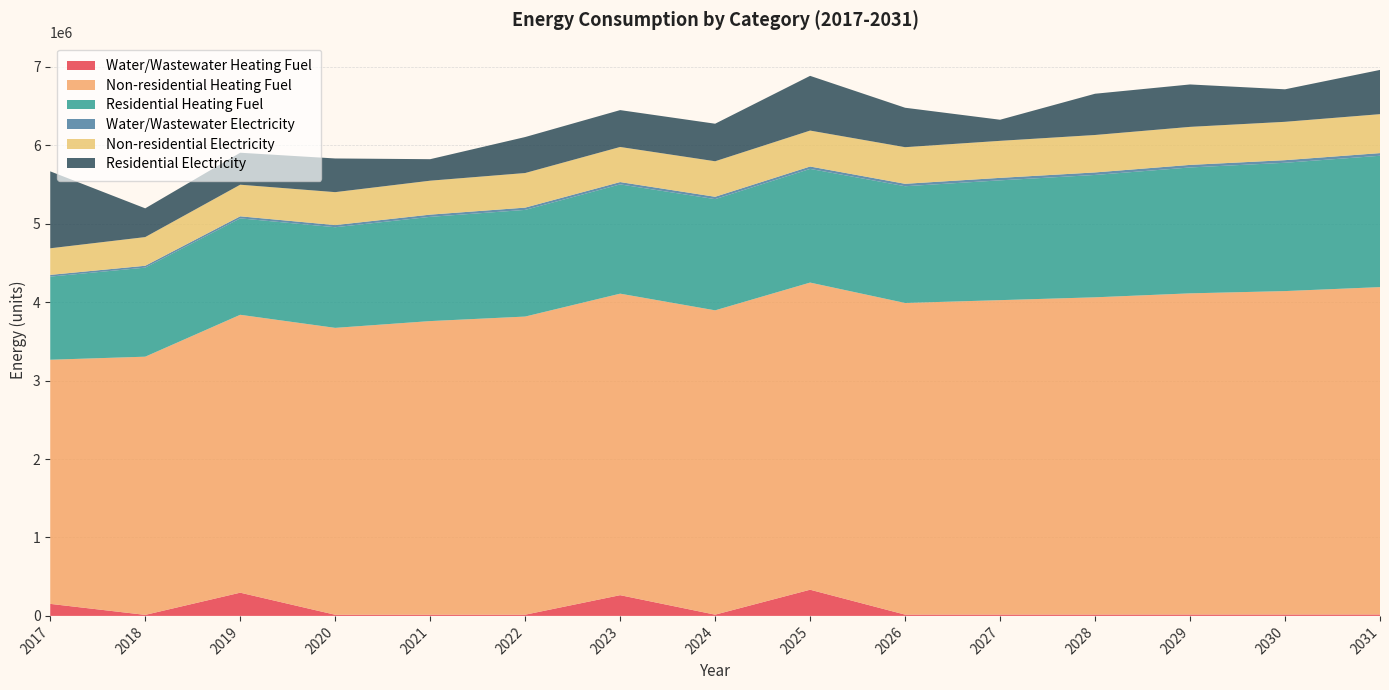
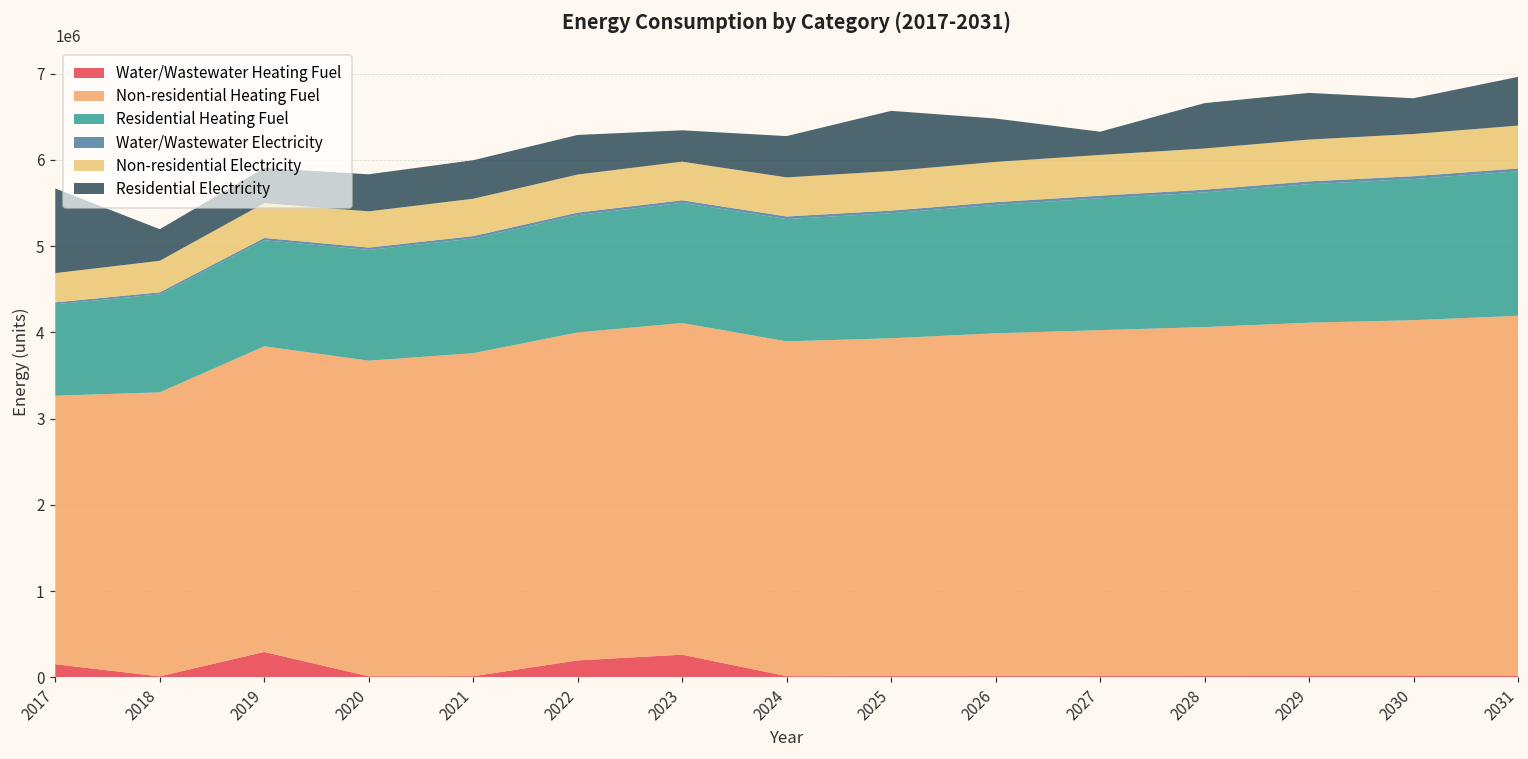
Residential Electricity, 2021: 300000 -> 400000
Water/Wastewater Heating Fuel, 2022: 0 -> 200000
Residential Electricity, 2023: 500000 -> 400000
Water/Wastewater Heating Fuel, 2025: 300000 -> 0
